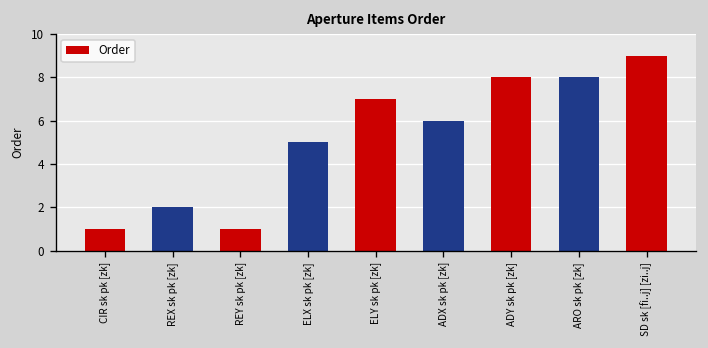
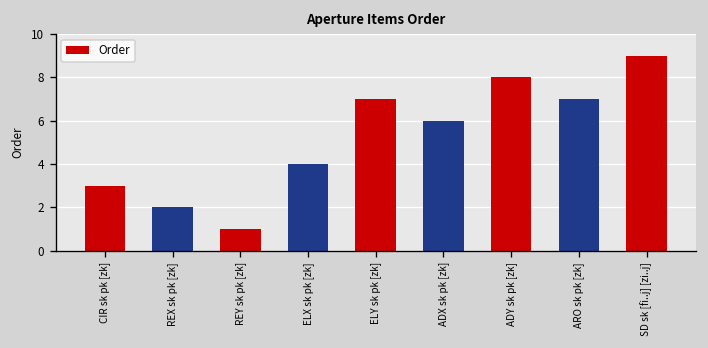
CIR sk pk [zk]: 1 -> 3
ELX sk pk [zk]: 5 -> 4
ARO sk pk [zk]: 8 -> 7
